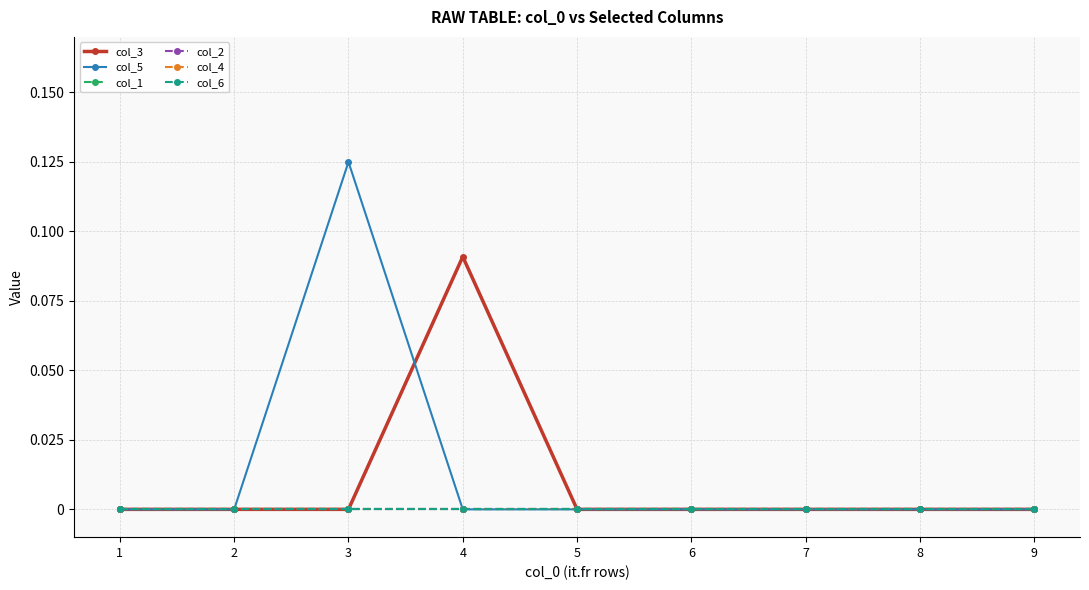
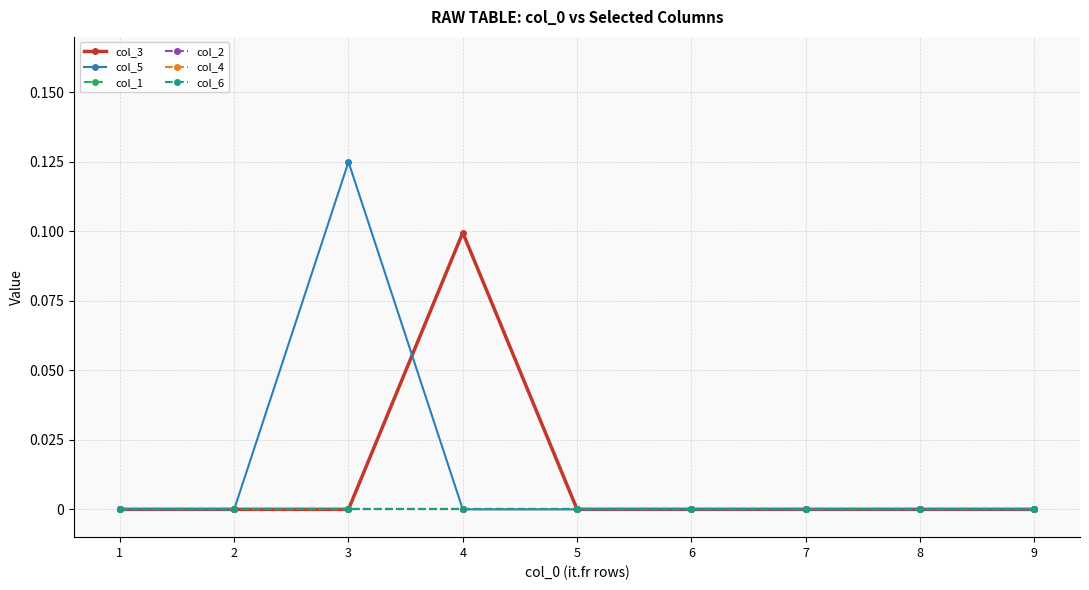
col_3, 4: 0.091 -> 0.100
